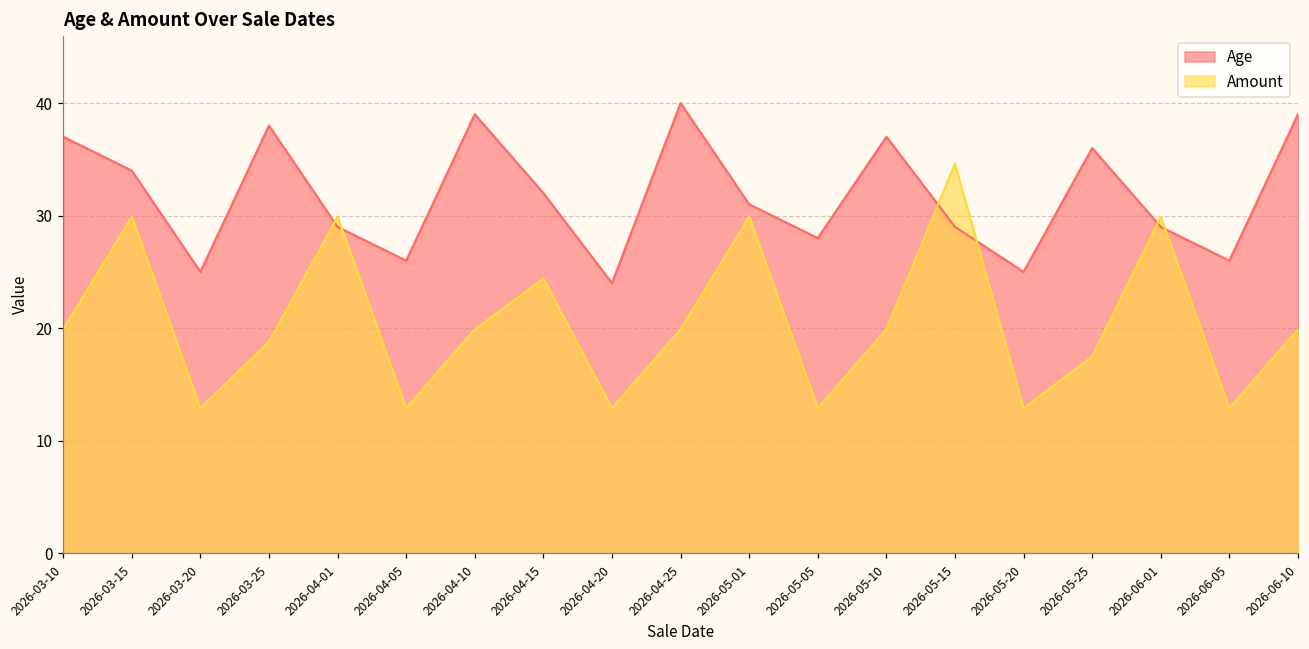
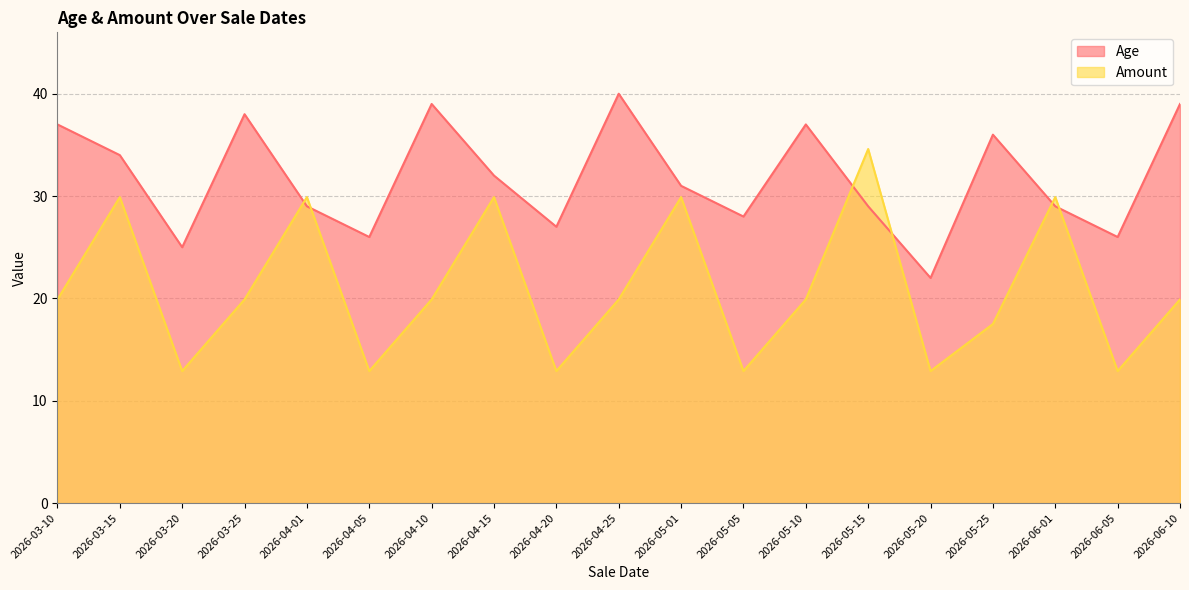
Amount, 2026-03-25: 18.8 -> 19.9
Amount, 2026-04-15: 24.4 -> 29.9
Age, 2026-04-20: 24 -> 27
Age, 2026-05-20: 25 -> 22
